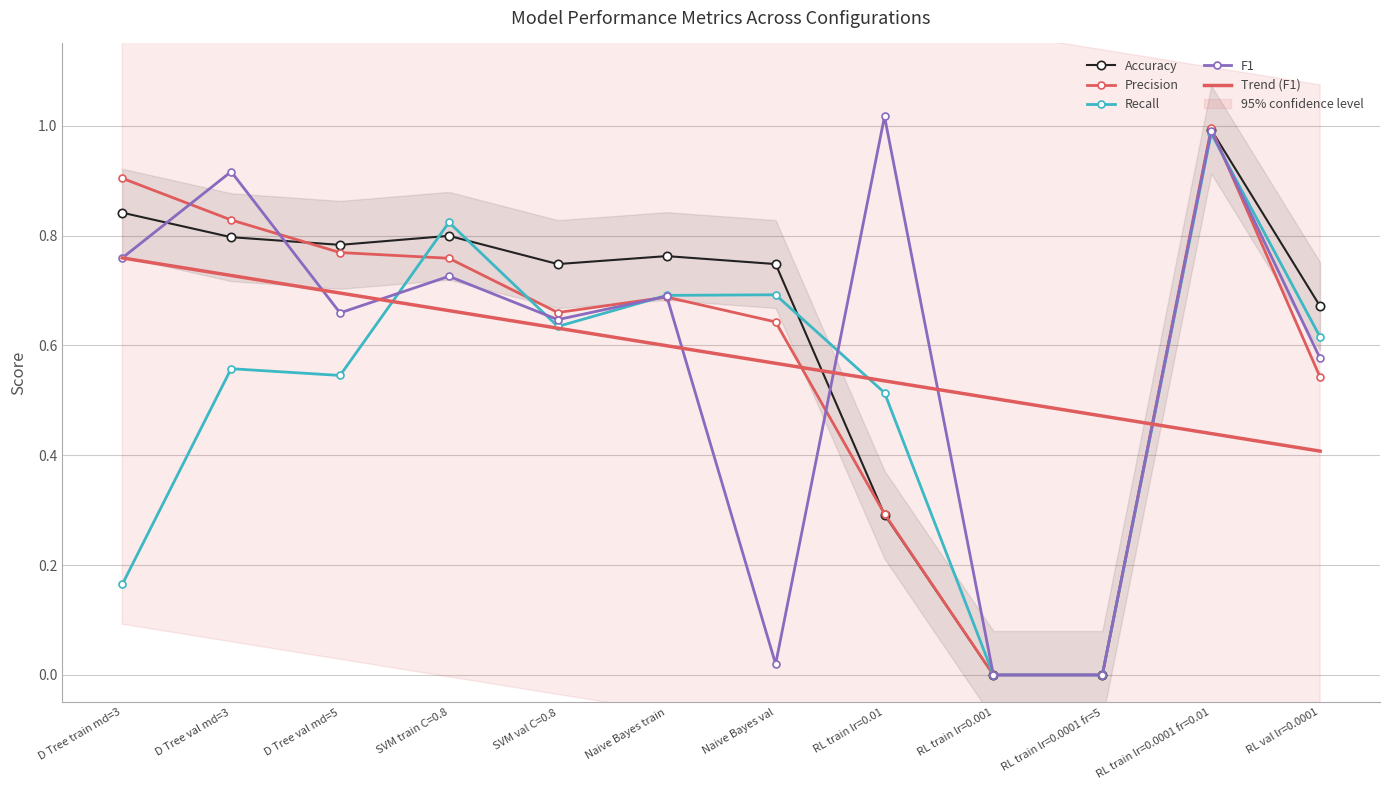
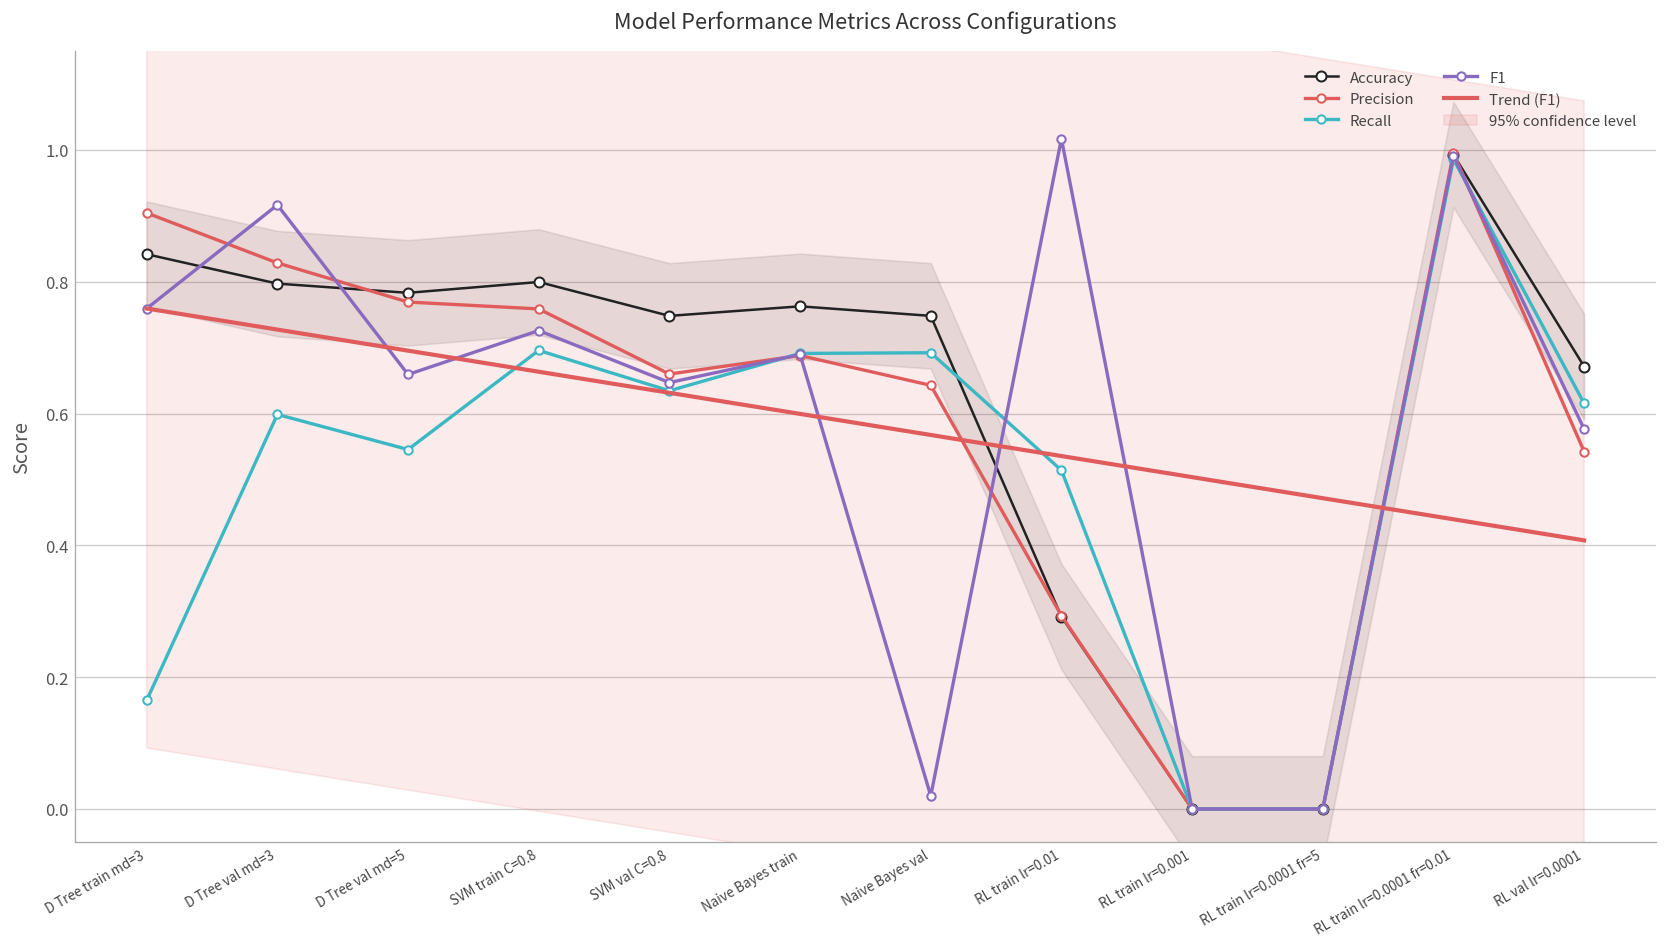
Recall, D Tree val md=3: 0.56 -> 0.60
Recall, SVM train C=0.8: 0.82 -> 0.70
